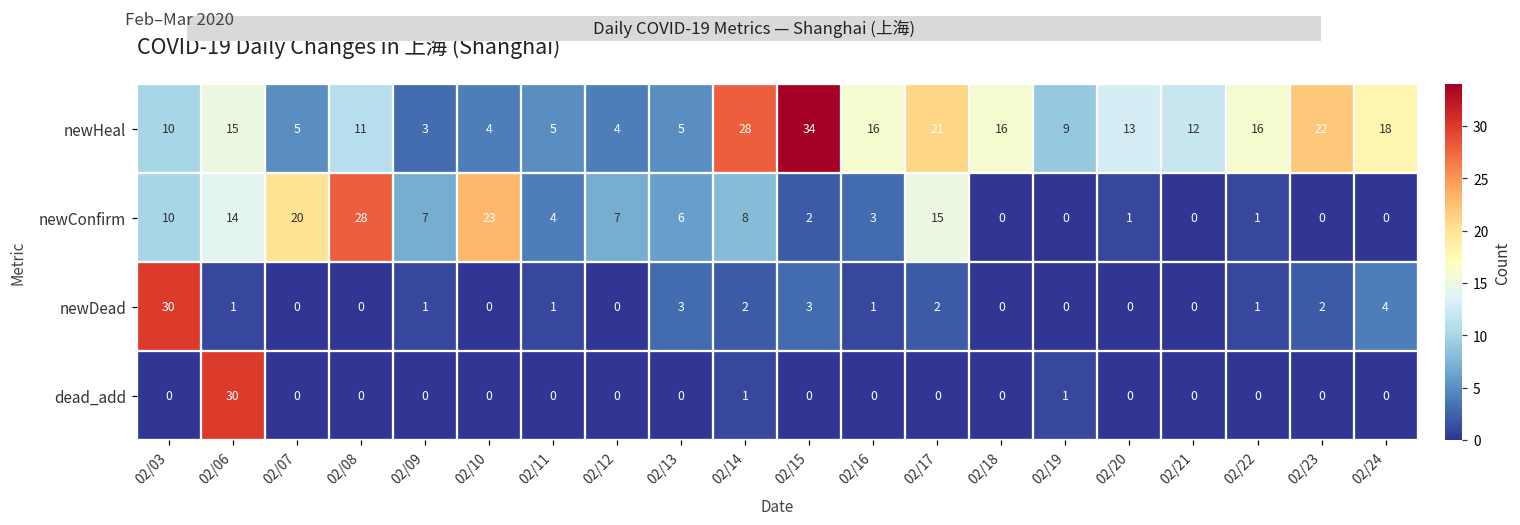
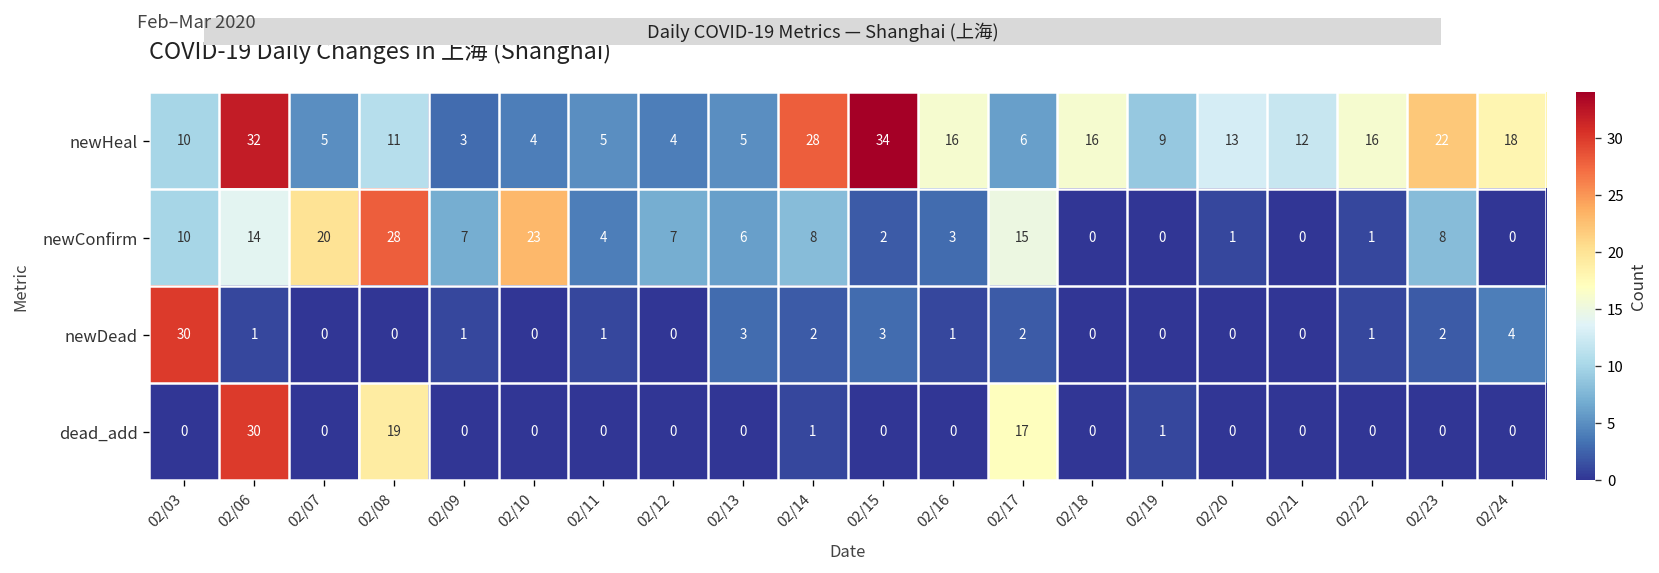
newHeal, 02/06: 15 -> 32
newHeal, 02/17: 21 -> 6
newConfirm, 02/23: 0 -> 8
dead_add, 02/08: 0 -> 19
dead_add, 02/17: 0 -> 17
